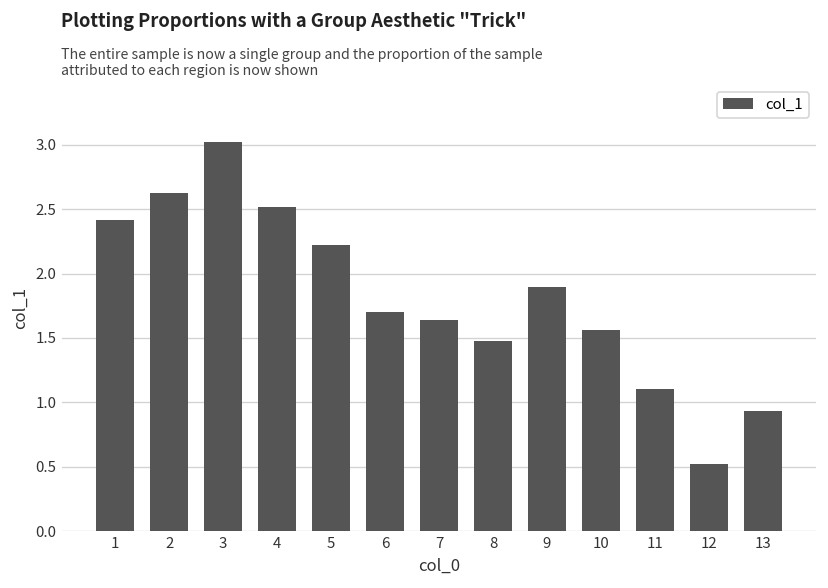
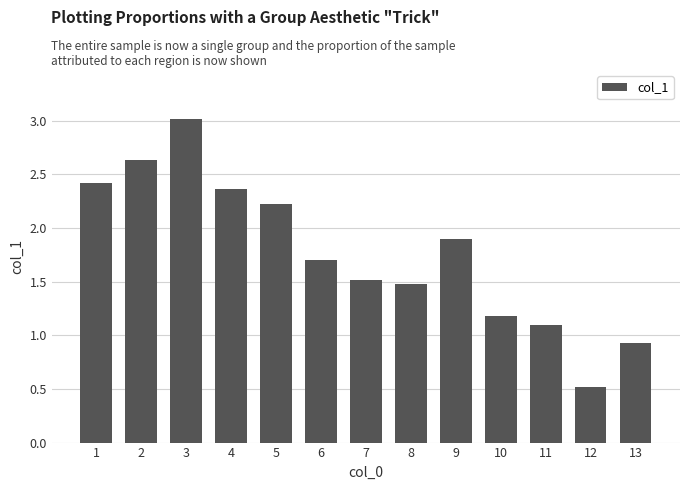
4: 2.52 -> 2.36
7: 1.64 -> 1.52
10: 1.56 -> 1.18
